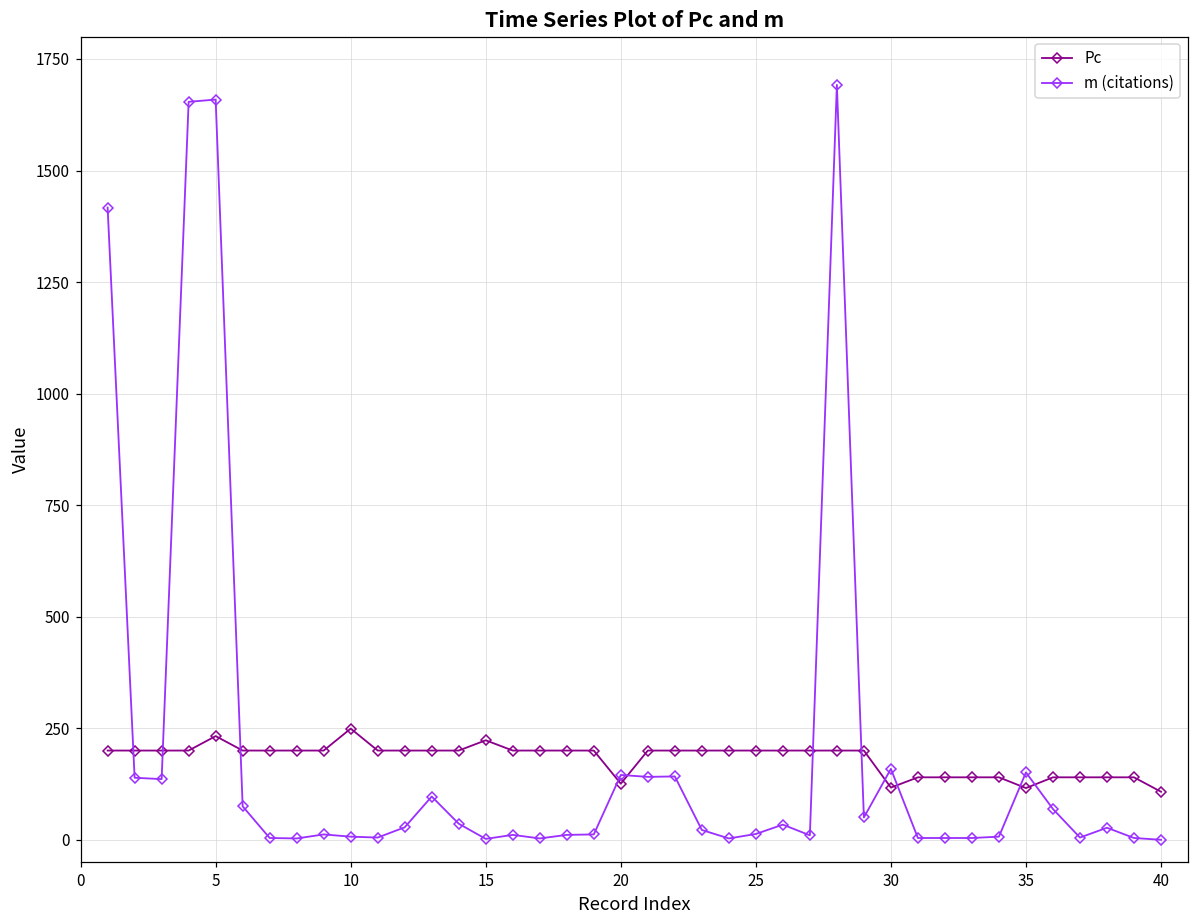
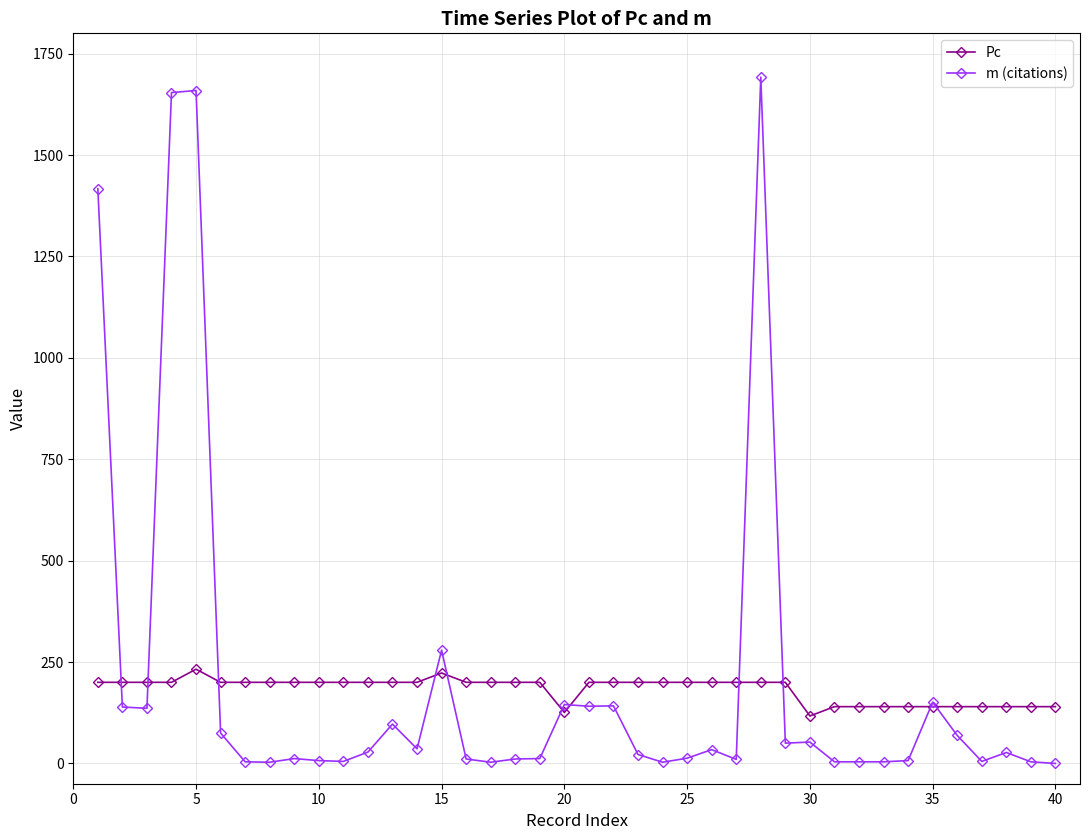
Pc, 10: 250 -> 200
m (citations), 15: 0 -> 280
m (citations), 30: 160 -> 50
Pc, 35: 120 -> 140
Pc, 40: 110 -> 140
